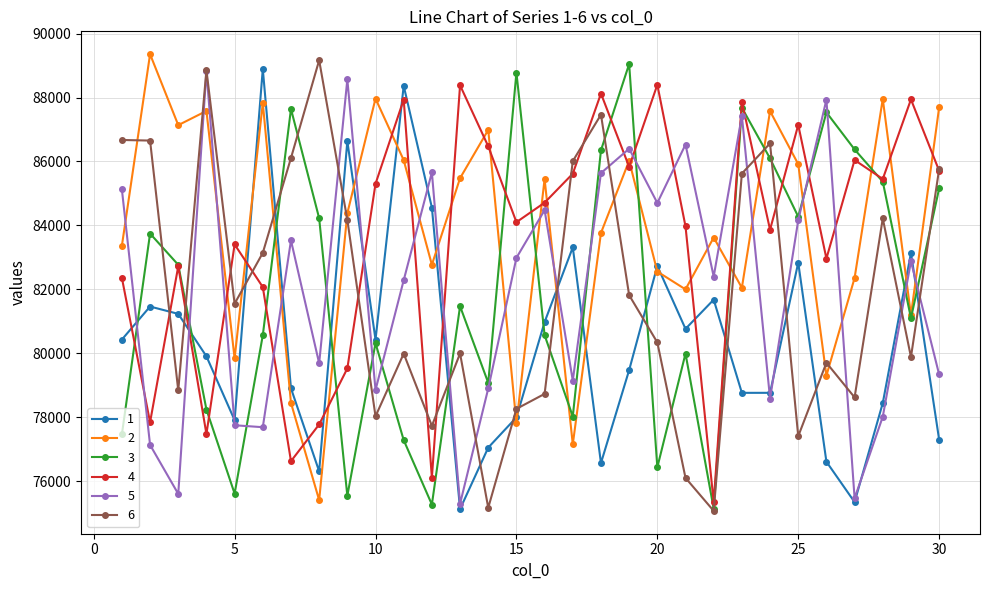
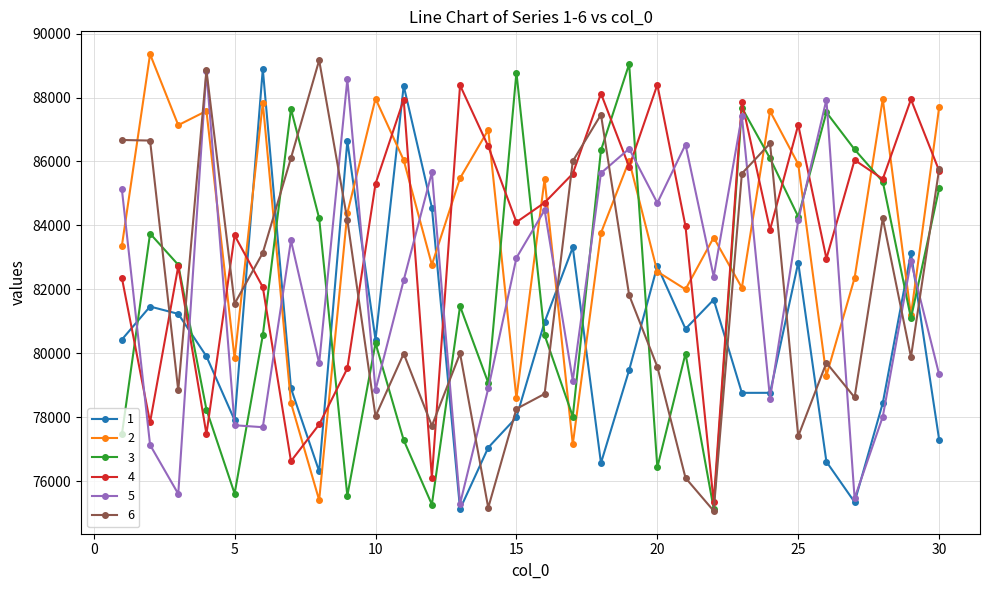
4, 5: 83400 -> 83700
2, 15: 77800 -> 78600
6, 20: 80300 -> 79600
